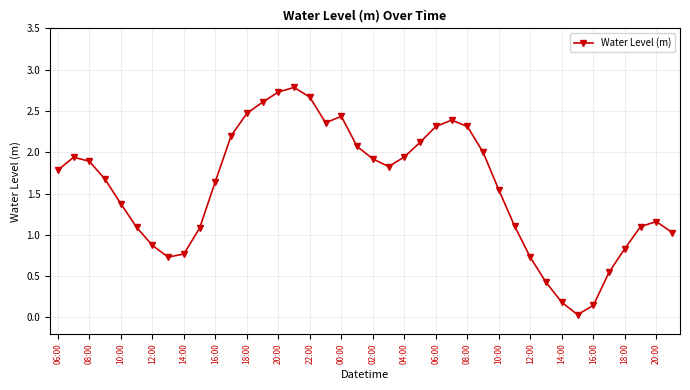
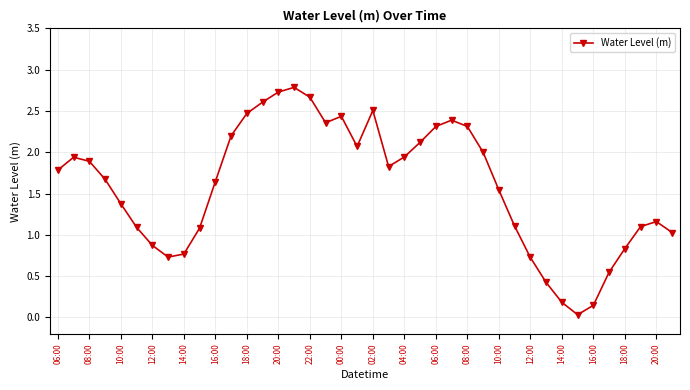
02:00: 1.9 -> 2.5
